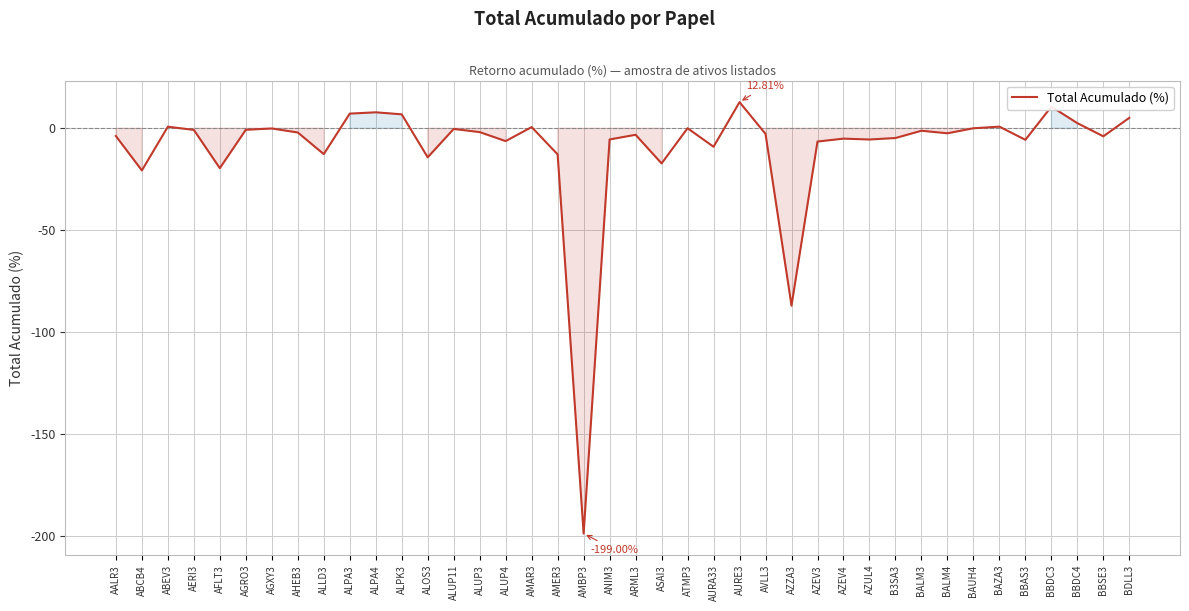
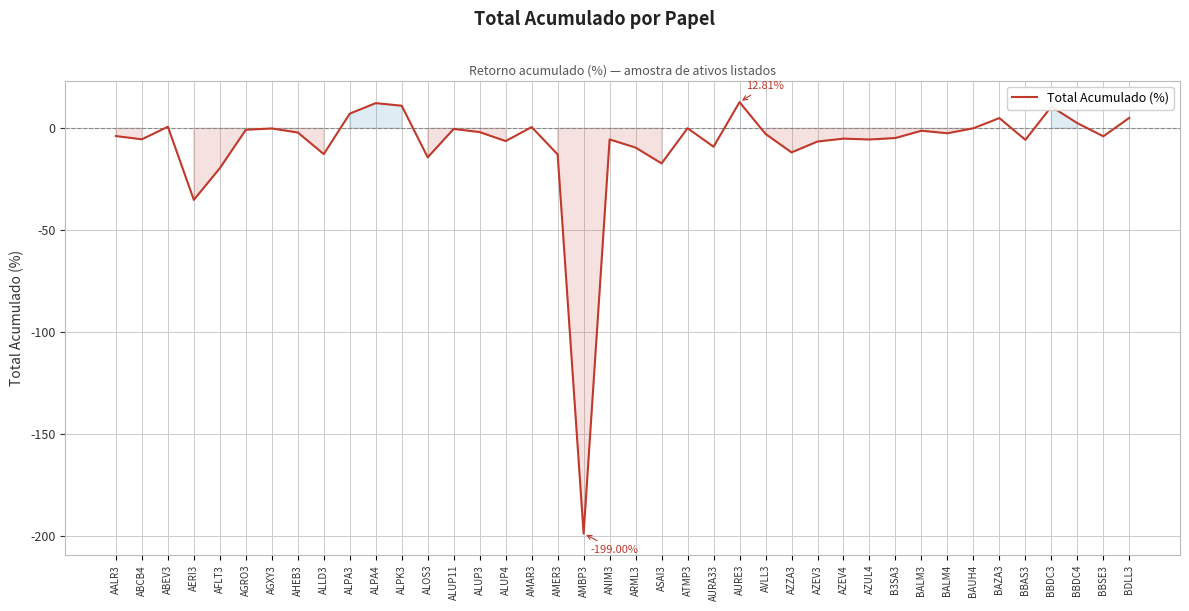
ABCB4: -21 -> -5
AERI3: -1 -> -35
ALPA4: 8 -> 12
ALPK3: 7 -> 11
ARML3: -3 -> -10
AZZA3: -87 -> -12
BAZA3: 1 -> 5
